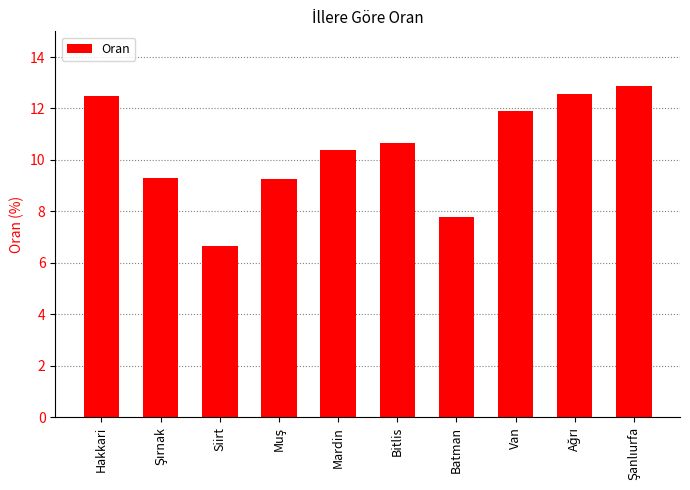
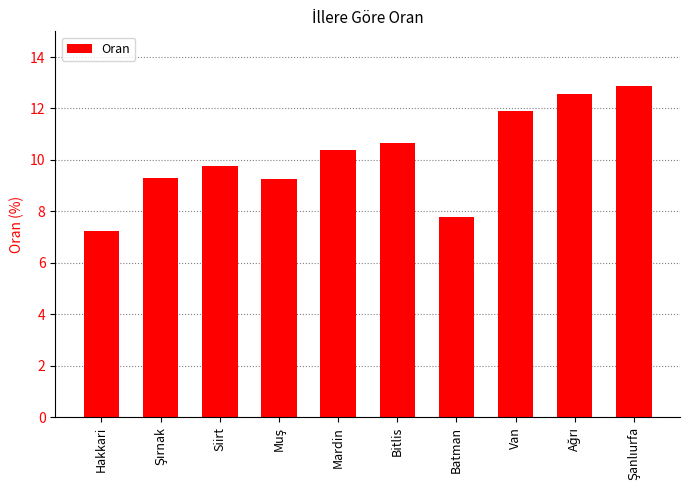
Hakkari: 12.5 -> 7.2
Siirt: 6.7 -> 9.8
